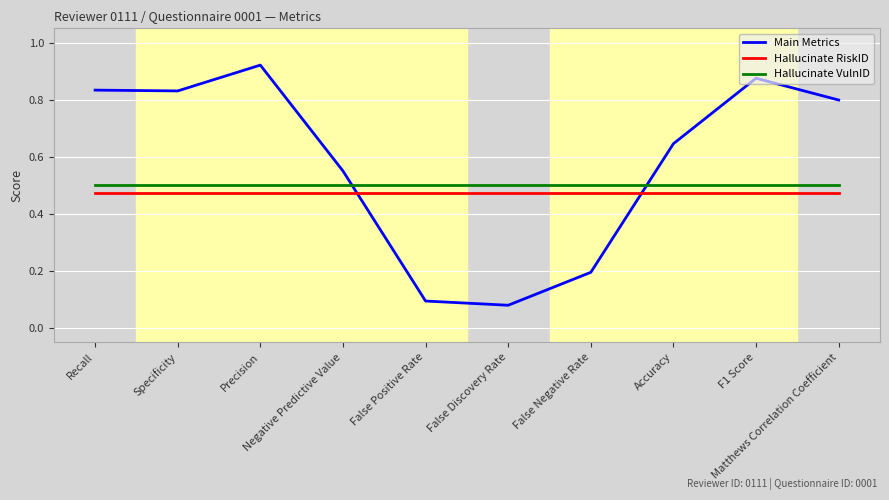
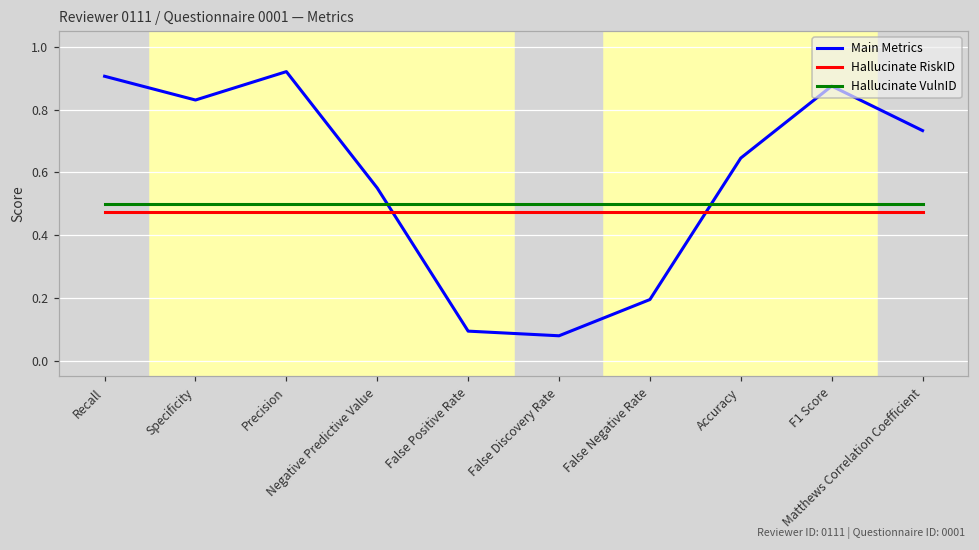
Main Metrics, Recall: 0.83 -> 0.91
Main Metrics, Matthews Correlation Coefficient: 0.80 -> 0.73
